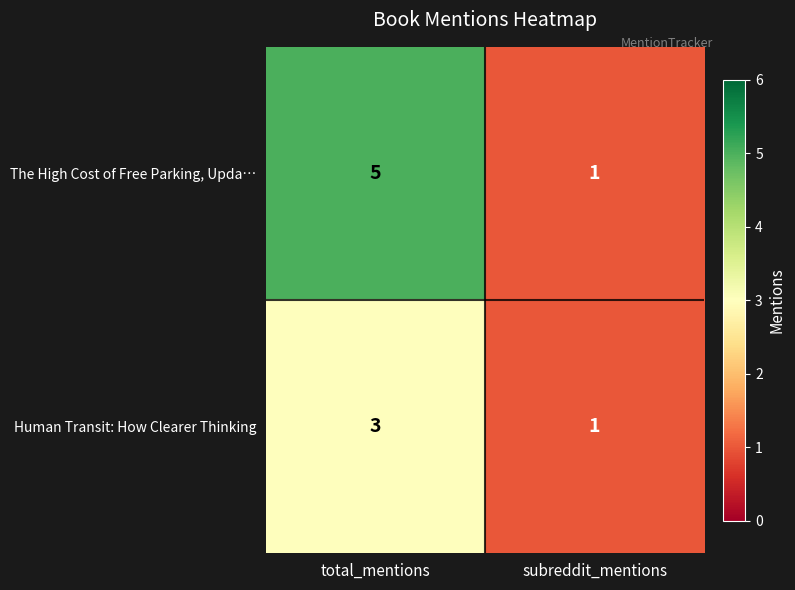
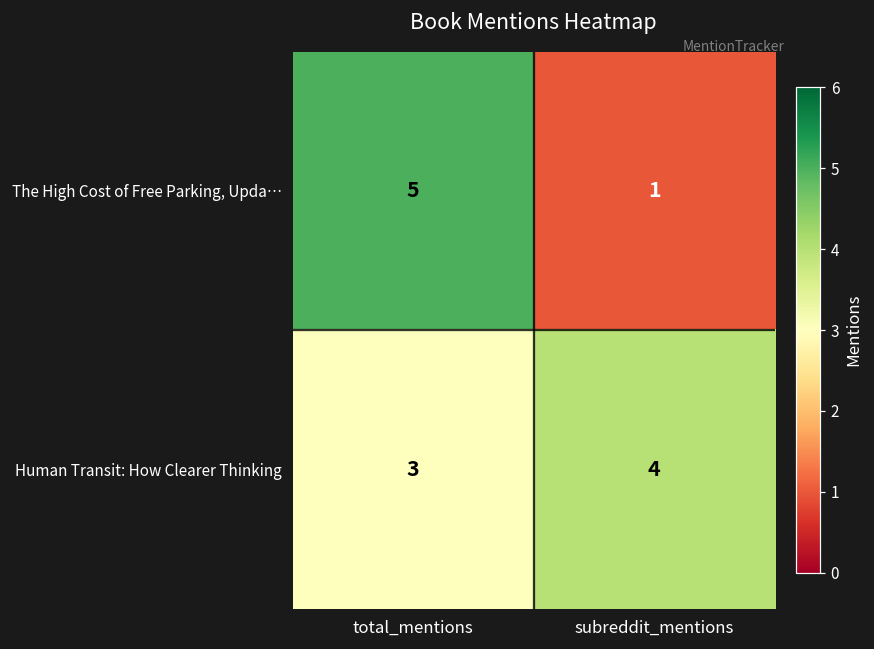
Human Transit: How Clearer Thinking, subreddit_mentions: 1 -> 4
